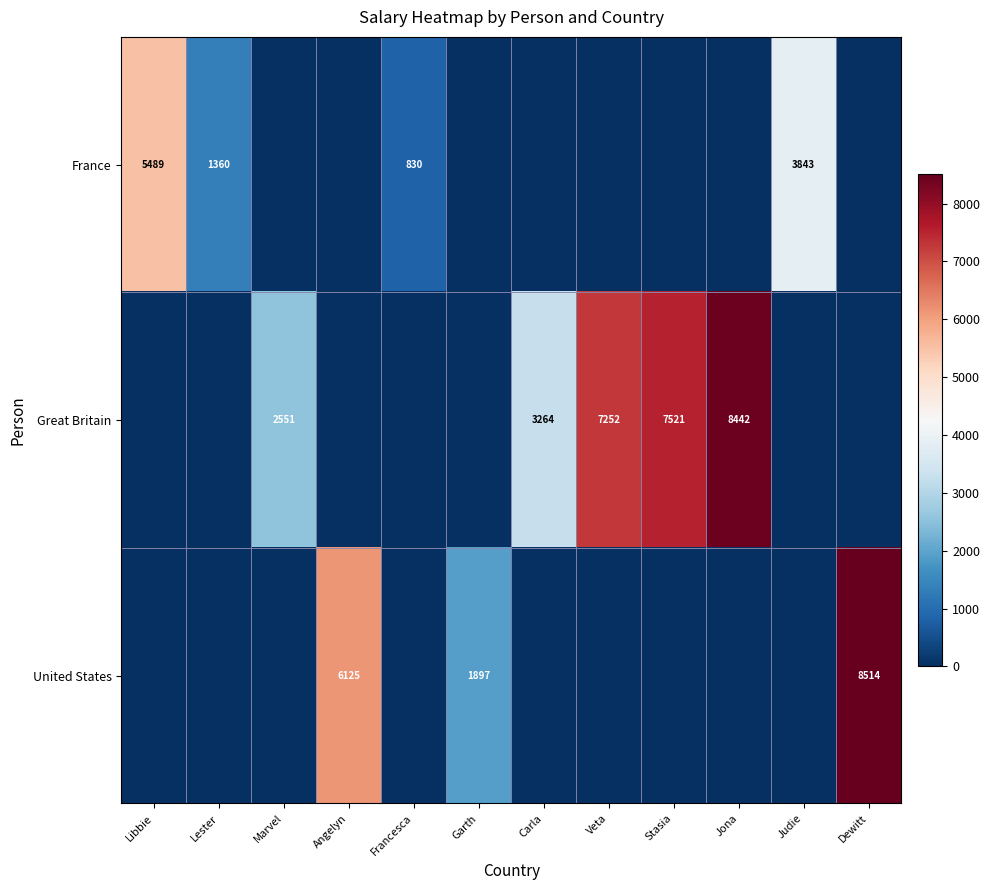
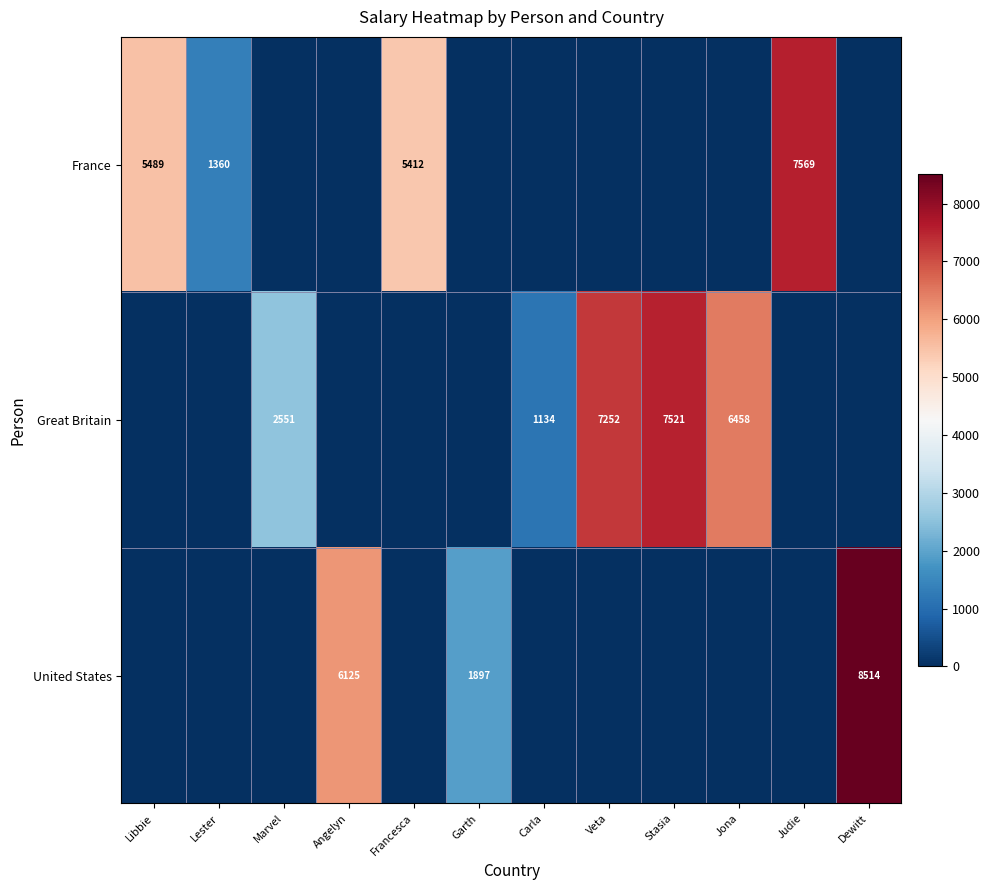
France, Francesca: 830 -> 5412
France, Judie: 3843 -> 7569
Great Britain, Carla: 3264 -> 1134
Great Britain, Jona: 8442 -> 6458
